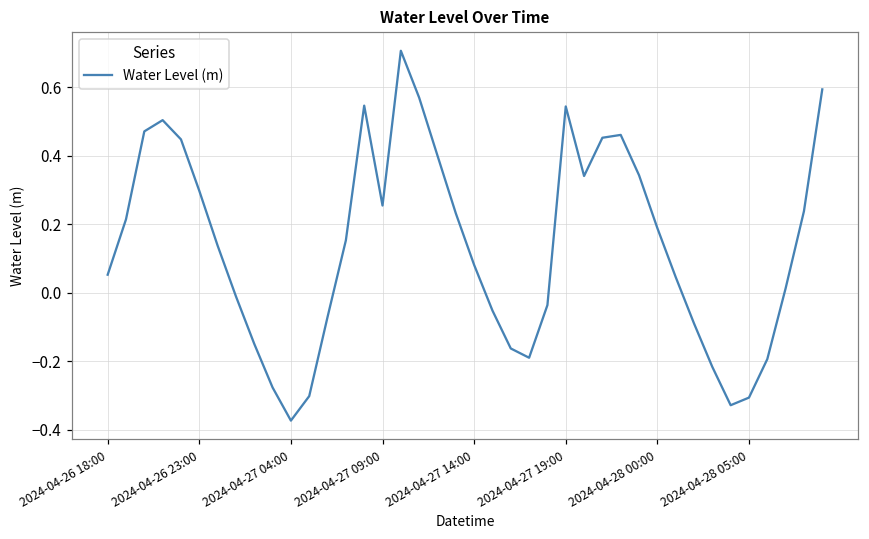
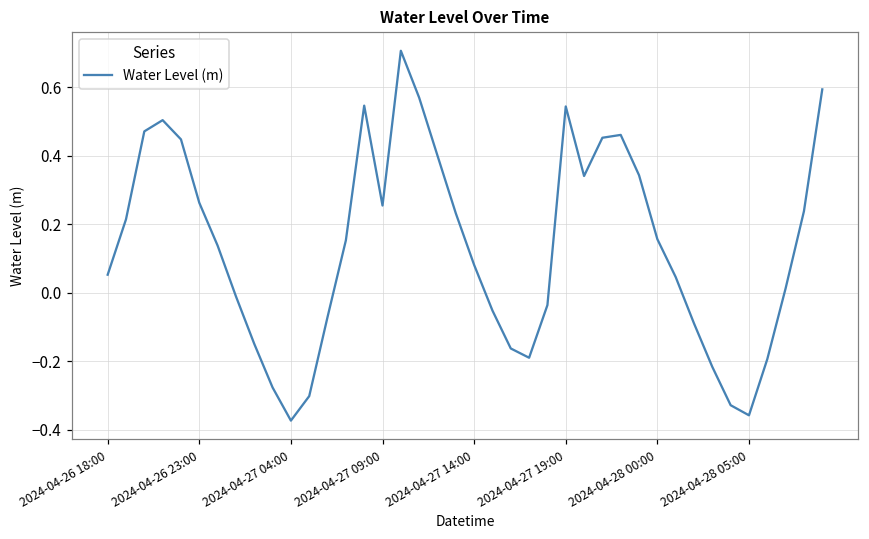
2024-04-26 23:00: 0.30 -> 0.26
2024-04-28 00:00: 0.19 -> 0.16
2024-04-28 05:00: -0.31 -> -0.36
